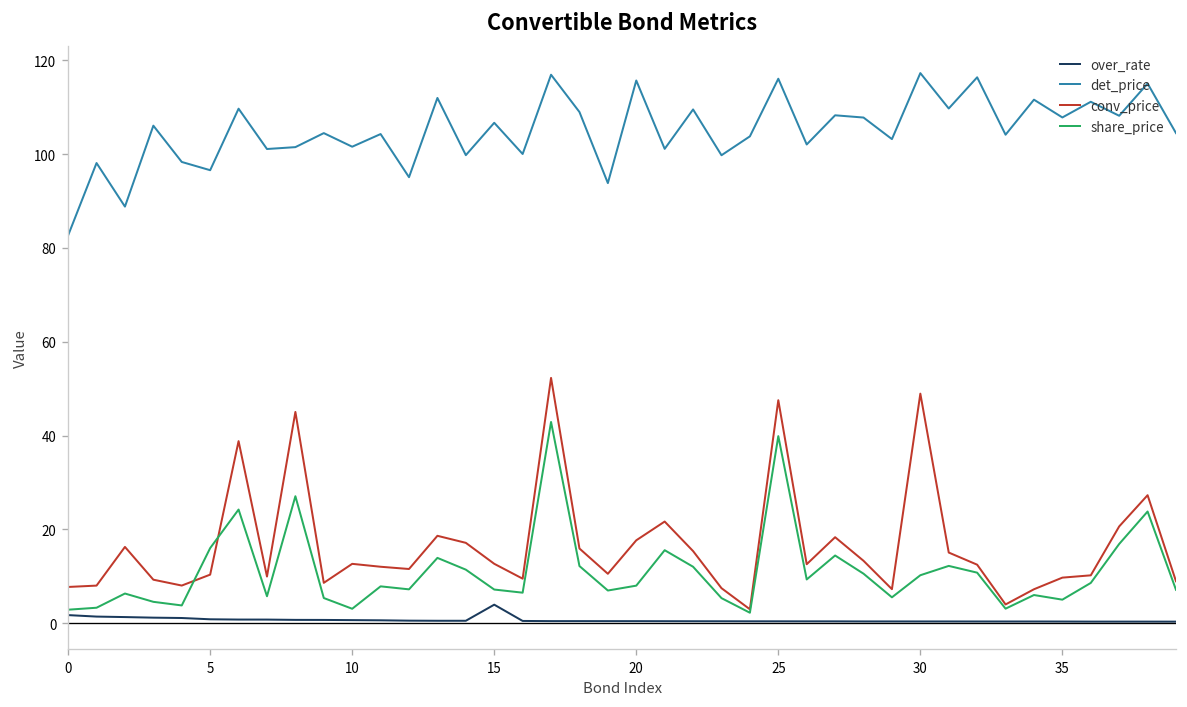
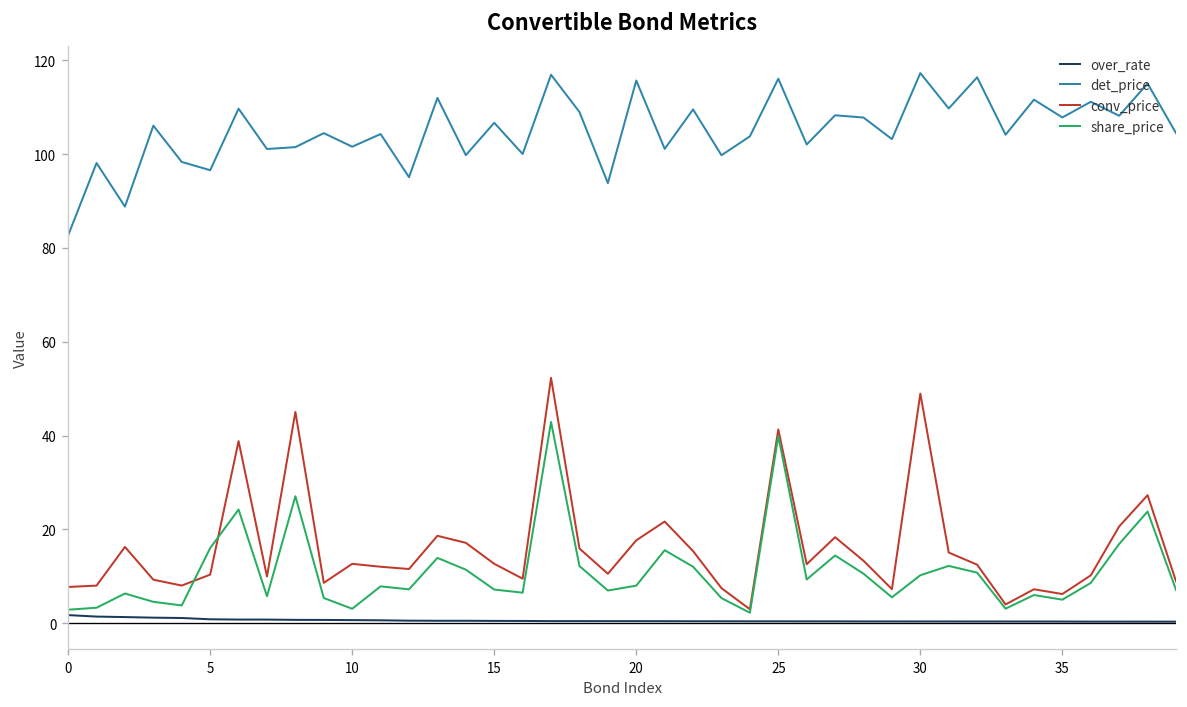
over_rate, 15: 4 -> 0
conv_price, 25: 48 -> 41
conv_price, 35: 10 -> 6
